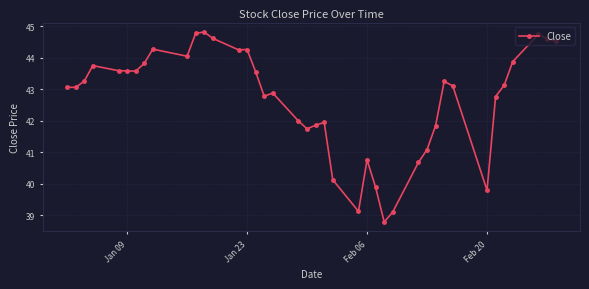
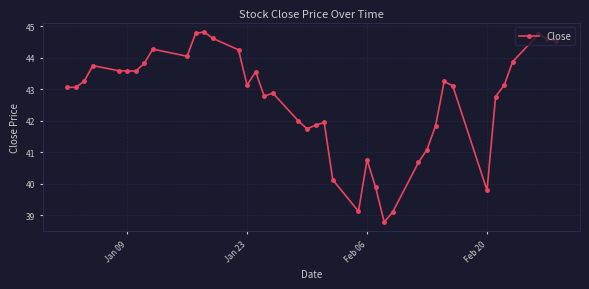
Jan 23: 44.3 -> 43.1
